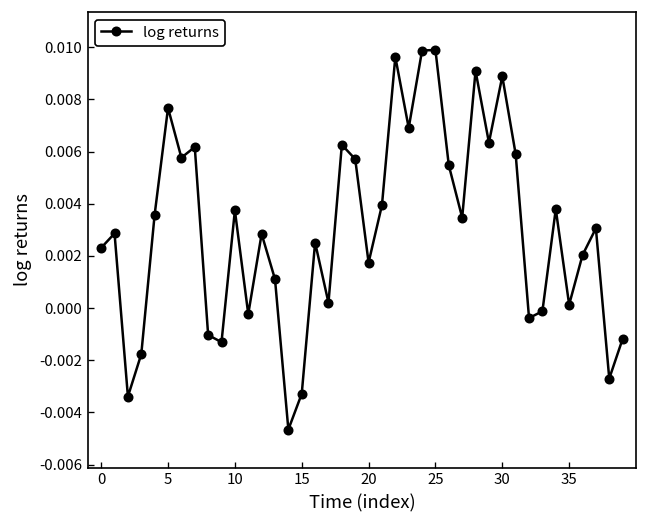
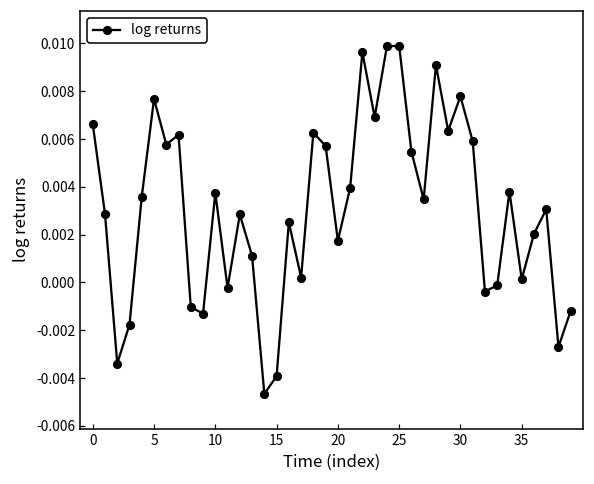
0: 0.0023 -> 0.0066
15: -0.0033 -> -0.0039
30: 0.0089 -> 0.0078
